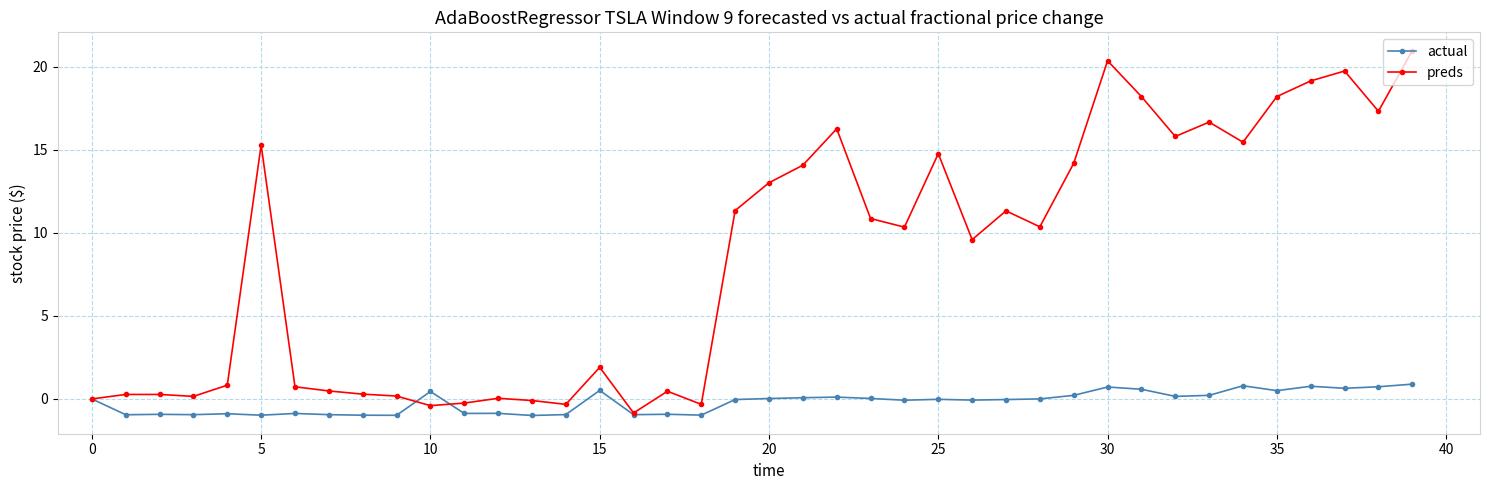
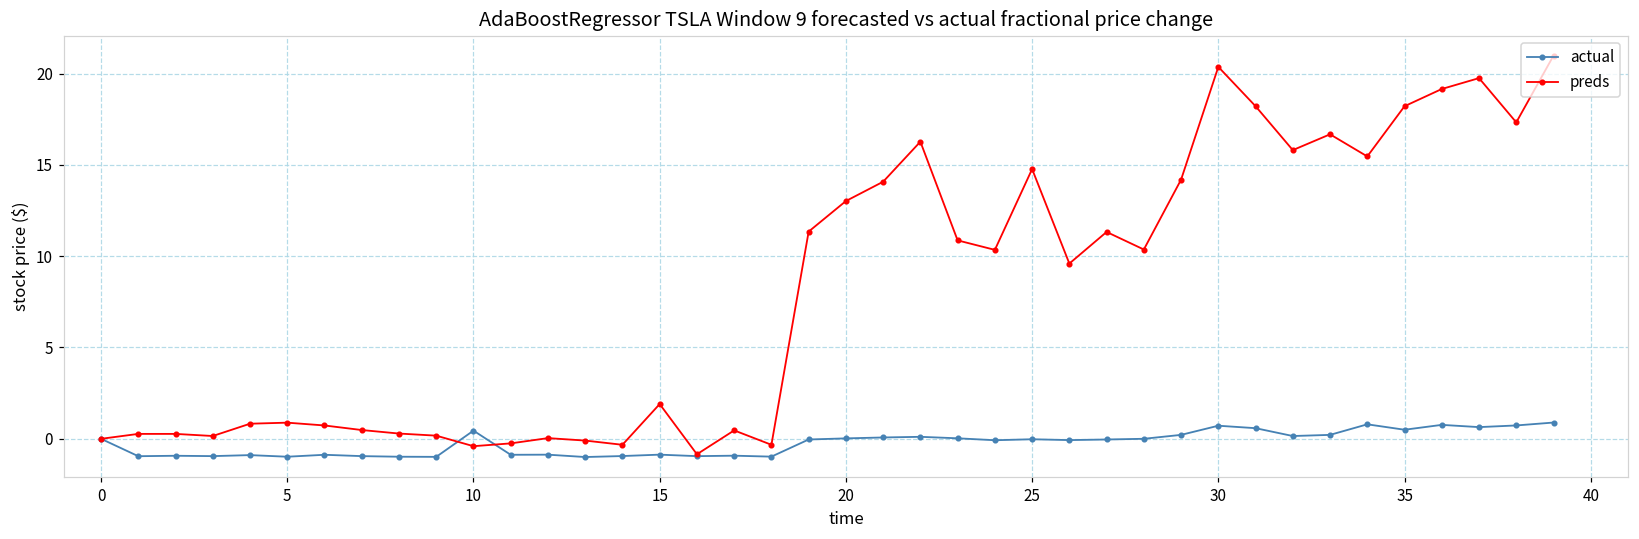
preds, 5: 15.3 -> 0.9
actual, 15: 0.5 -> -0.9
